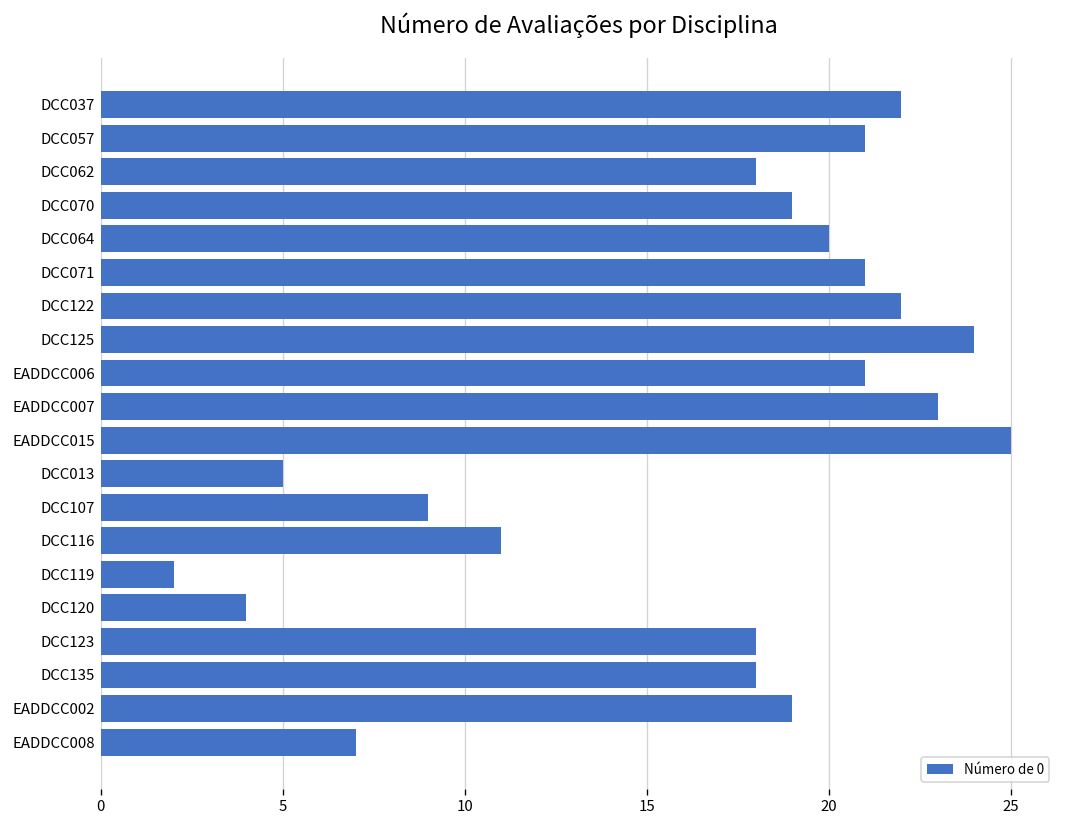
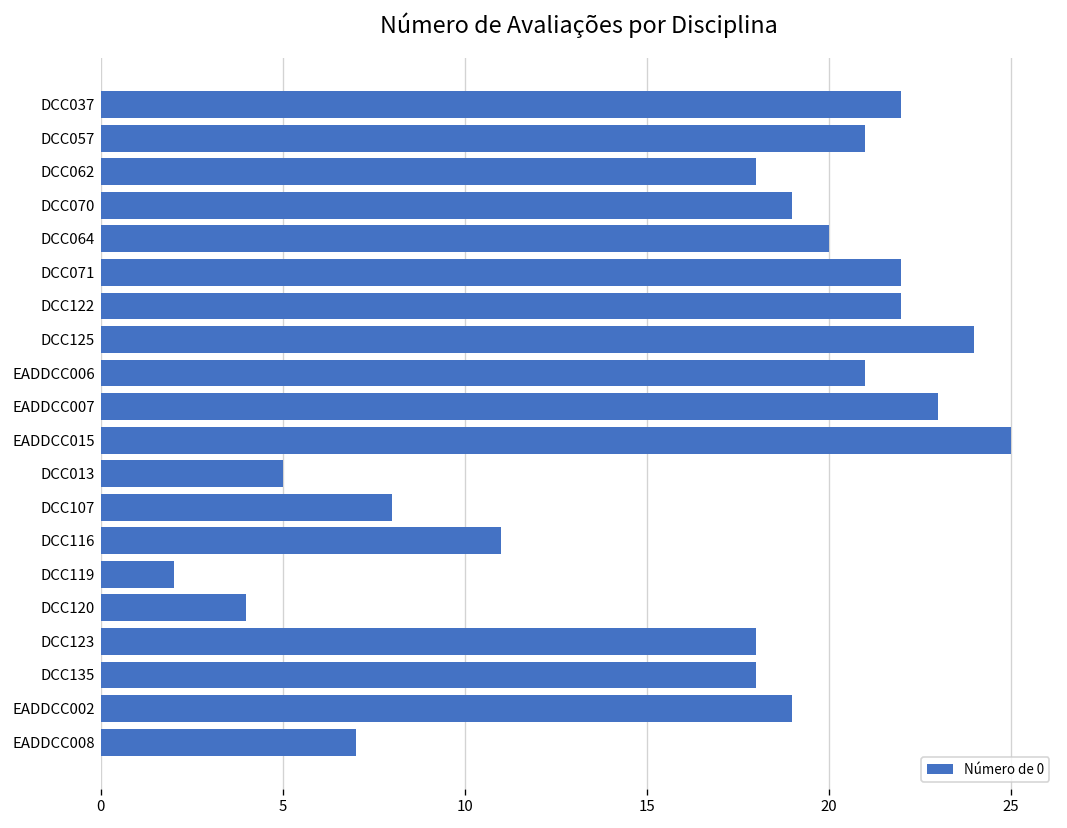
DCC071: 21 -> 22
DCC107: 9 -> 8
